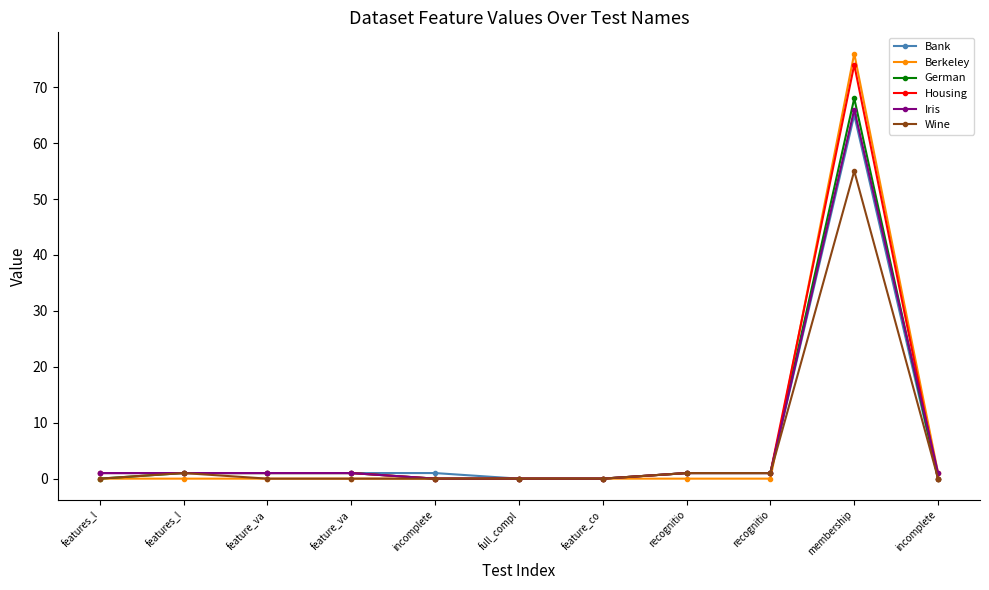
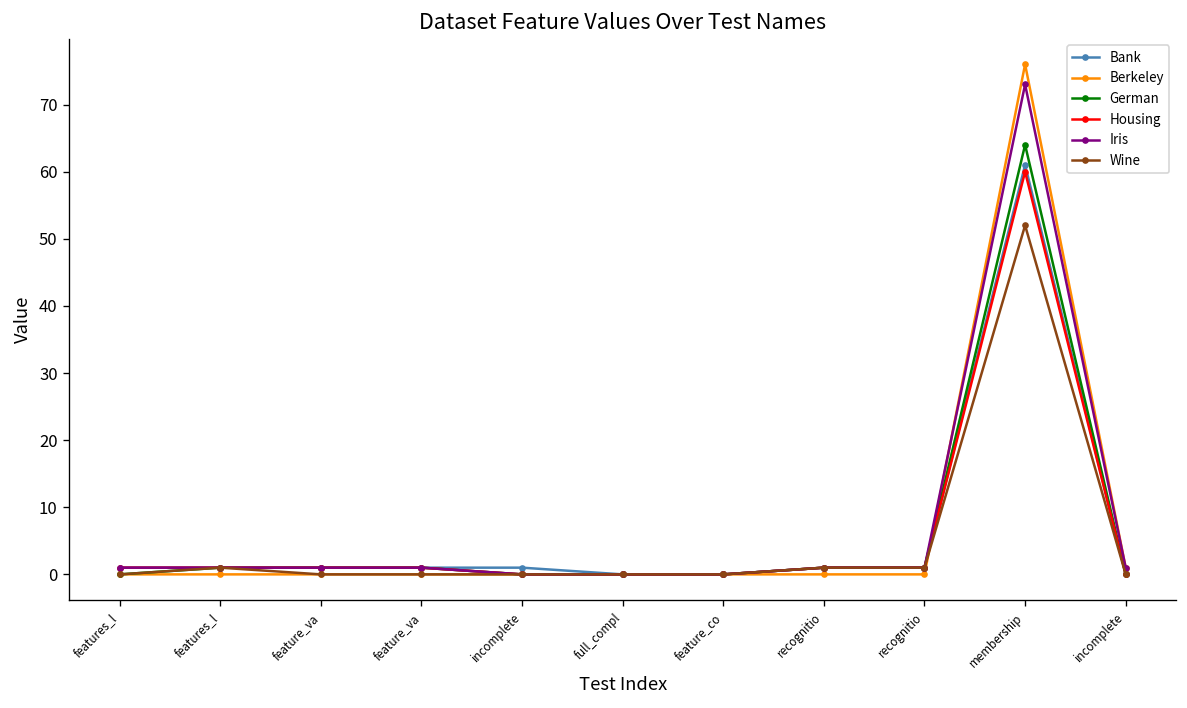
Bank, membership: 65 -> 61
German, membership: 68 -> 64
Housing, membership: 74 -> 60
Iris, membership: 66 -> 73
Wine, membership: 55 -> 52
